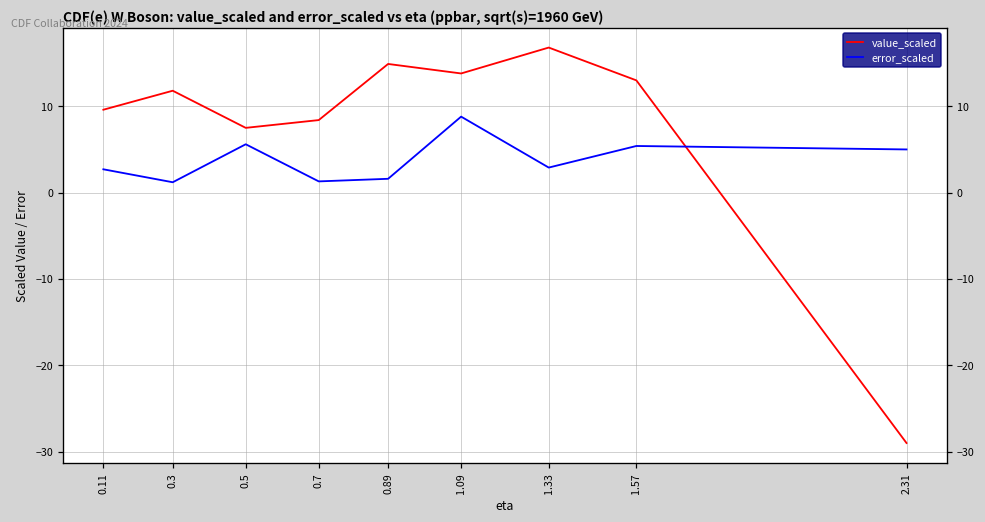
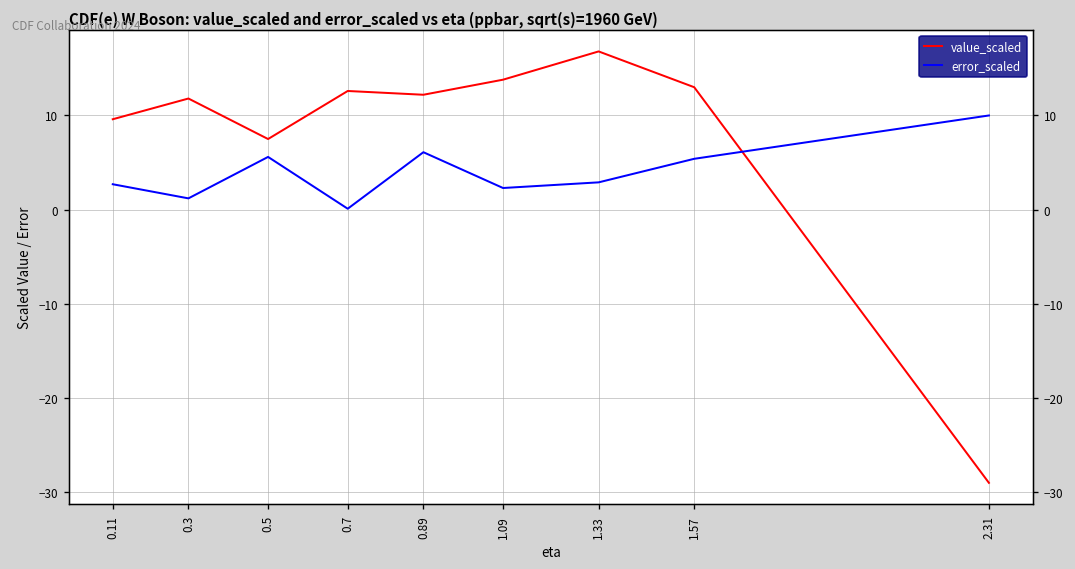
value_scaled, 0.7: 8 -> 13
error_scaled, 0.7: 1 -> 0
value_scaled, 0.89: 15 -> 12
error_scaled, 0.89: 2 -> 6
error_scaled, 1.09: 9 -> 2
error_scaled, 2.31: 5 -> 10
